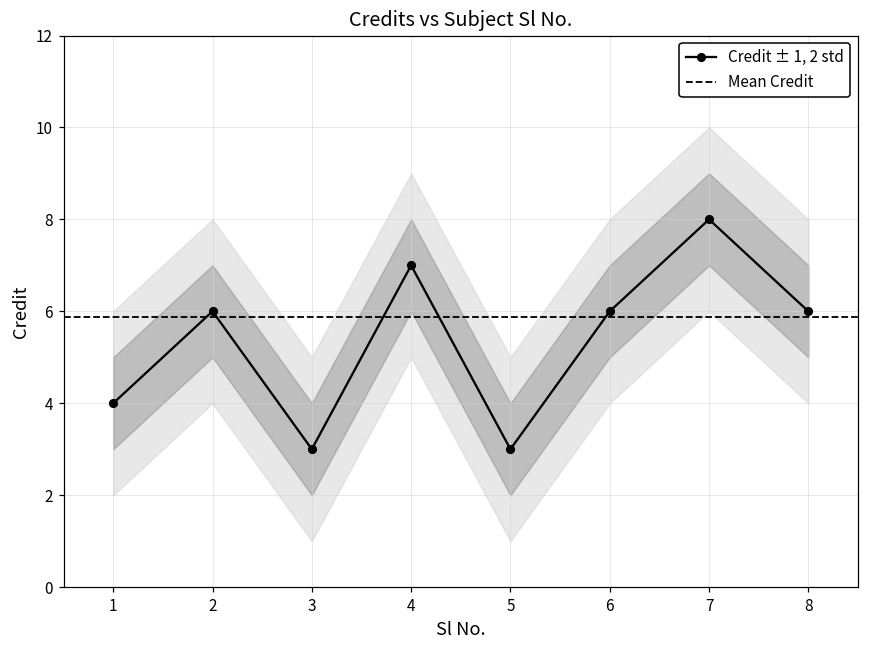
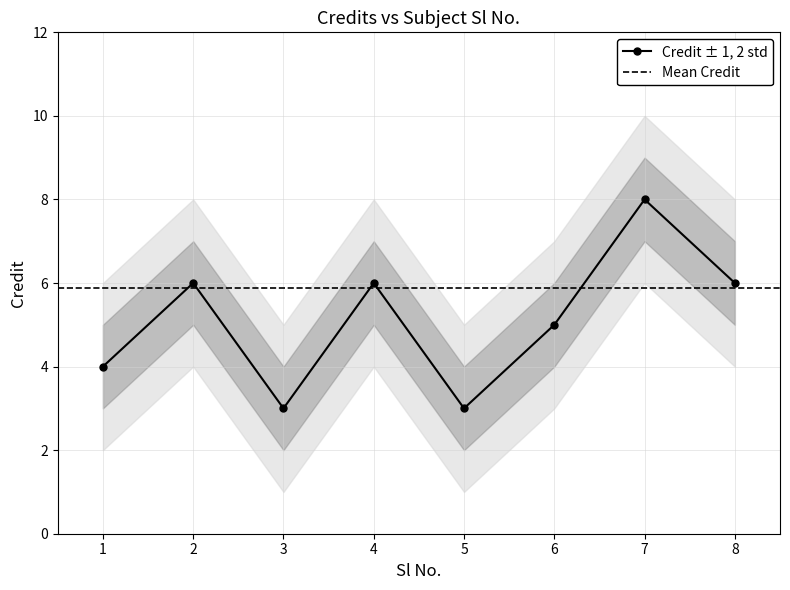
Credit ± 1, 2 std, 4: 7 -> 6
Credit ± 1, 2 std, 6: 6 -> 5
